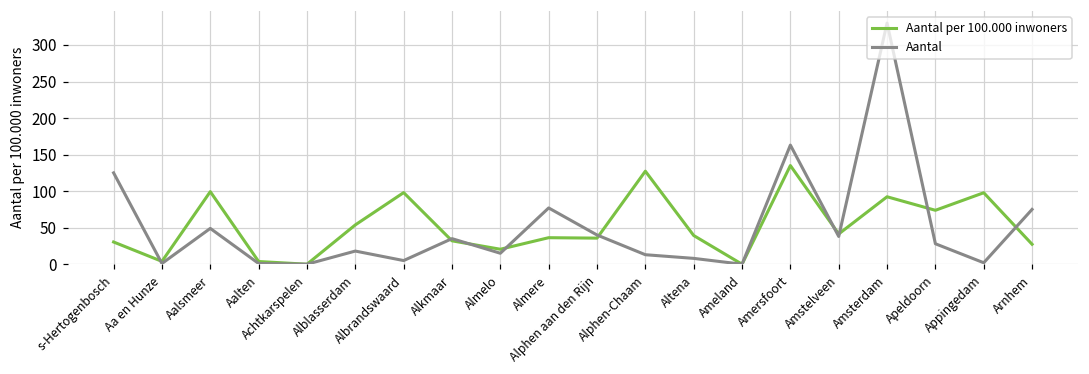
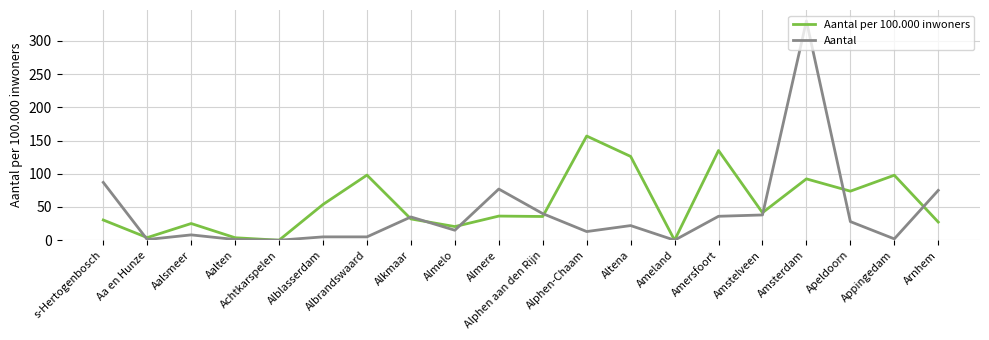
Aantal, s-Hertogenbosch: 130 -> 90
Aantal per 100.000 inwoners, Aalsmeer: 100 -> 30
Aantal, Aalsmeer: 50 -> 10
Aantal, Alblasserdam: 20 -> 10
Aantal per 100.000 inwoners, Alphen-Chaam: 130 -> 160
Aantal per 100.000 inwoners, Altena: 40 -> 130
Aantal, Altena: 10 -> 20
Aantal, Amersfoort: 160 -> 40
